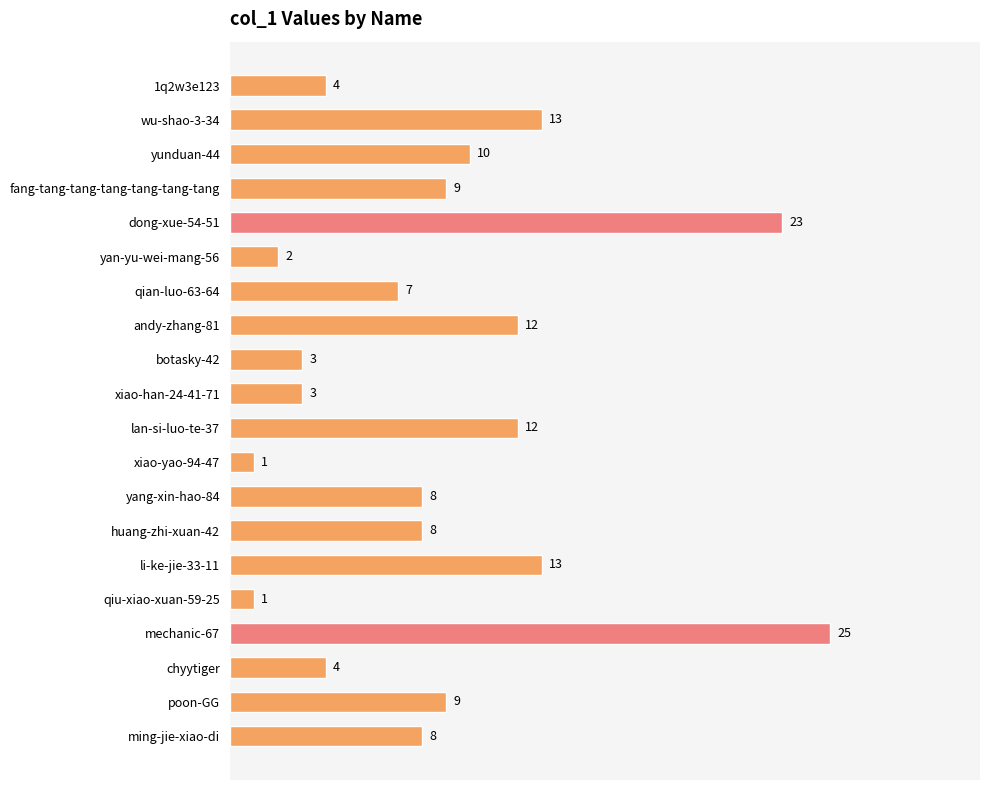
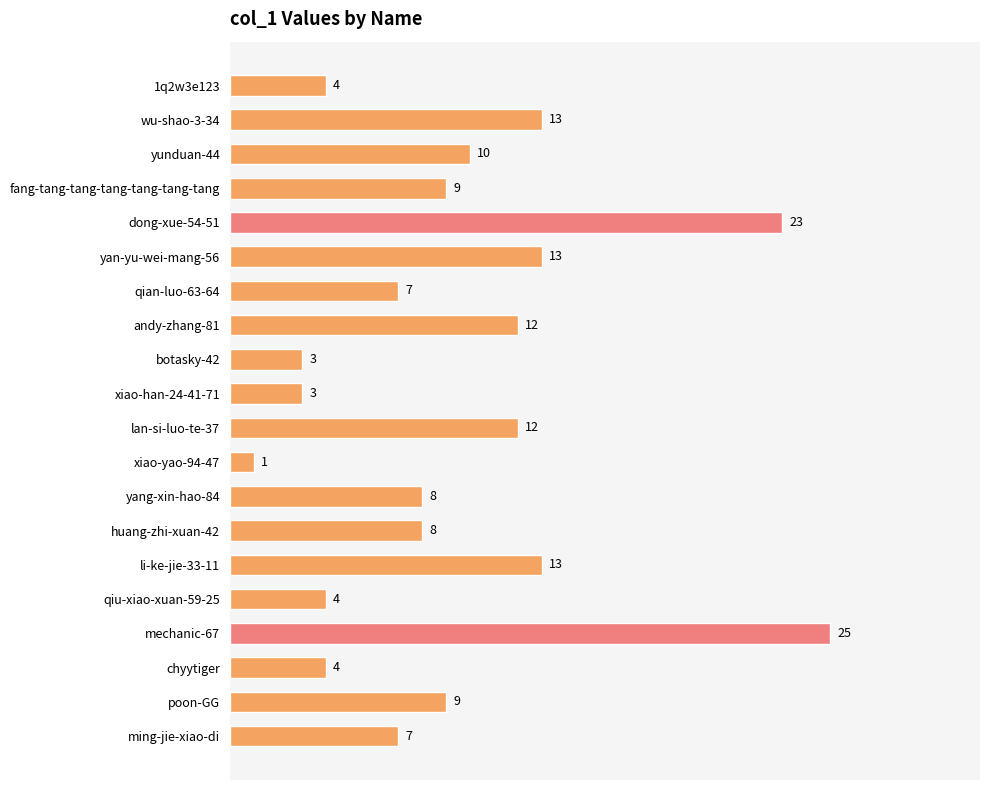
yan-yu-wei-mang-56: 2 -> 13
qiu-xiao-xuan-59-25: 1 -> 4
ming-jie-xiao-di: 8 -> 7
